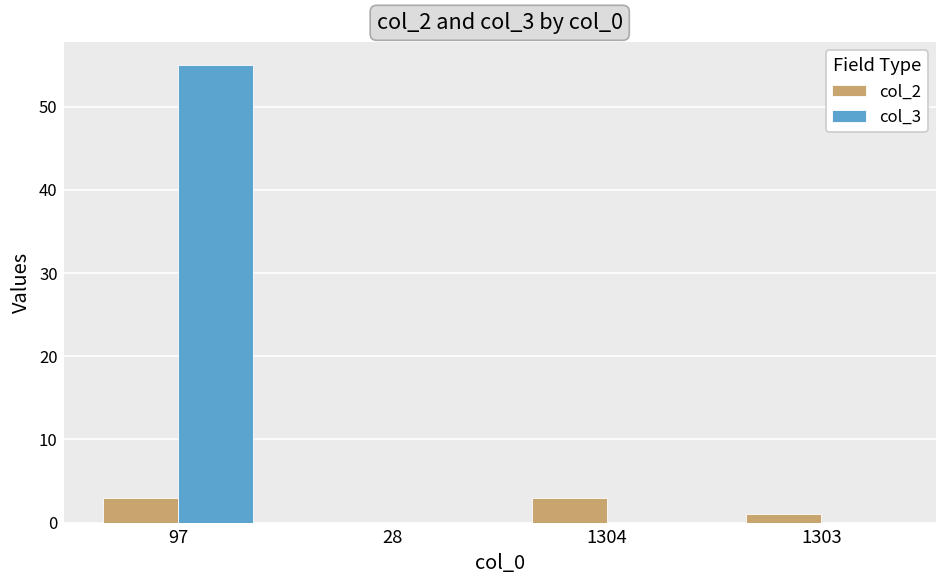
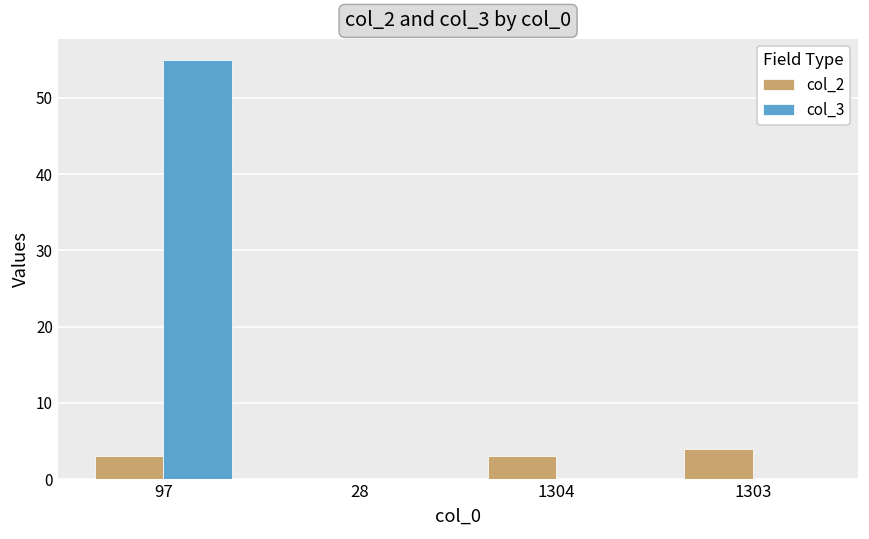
col_2, 1303: 1 -> 4
